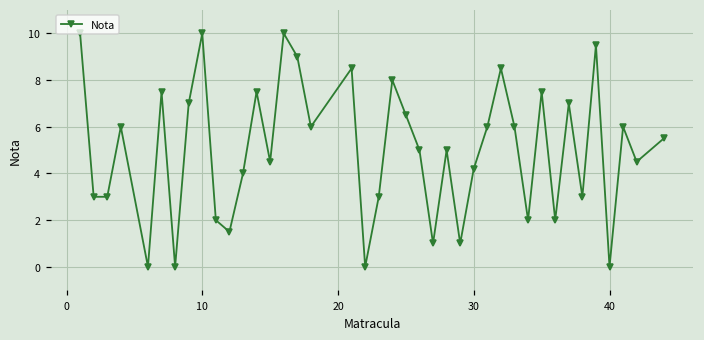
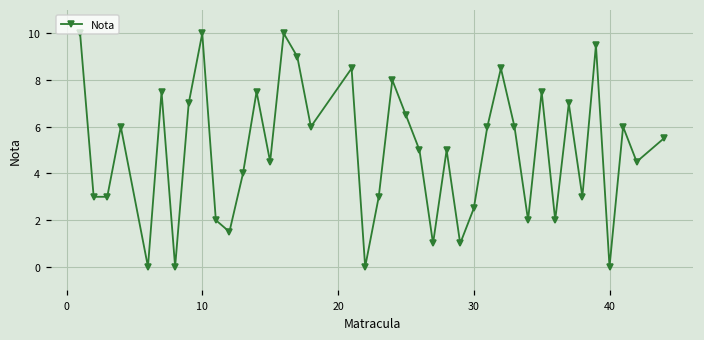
30: 4.2 -> 2.5
